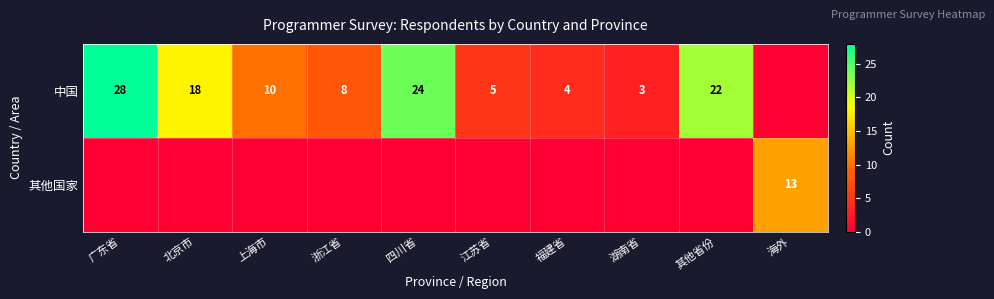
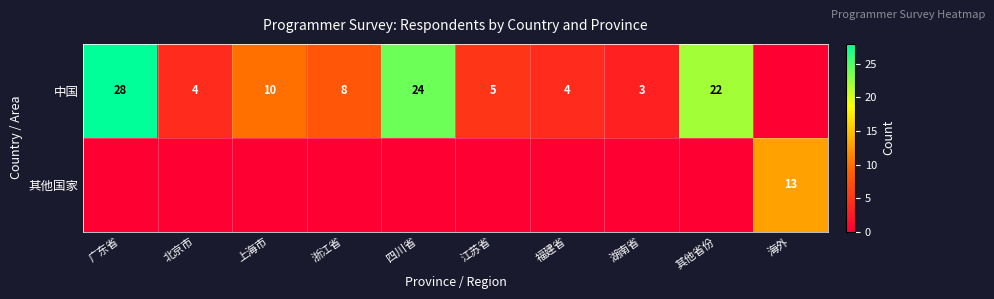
中国, 北京市: 18 -> 4
